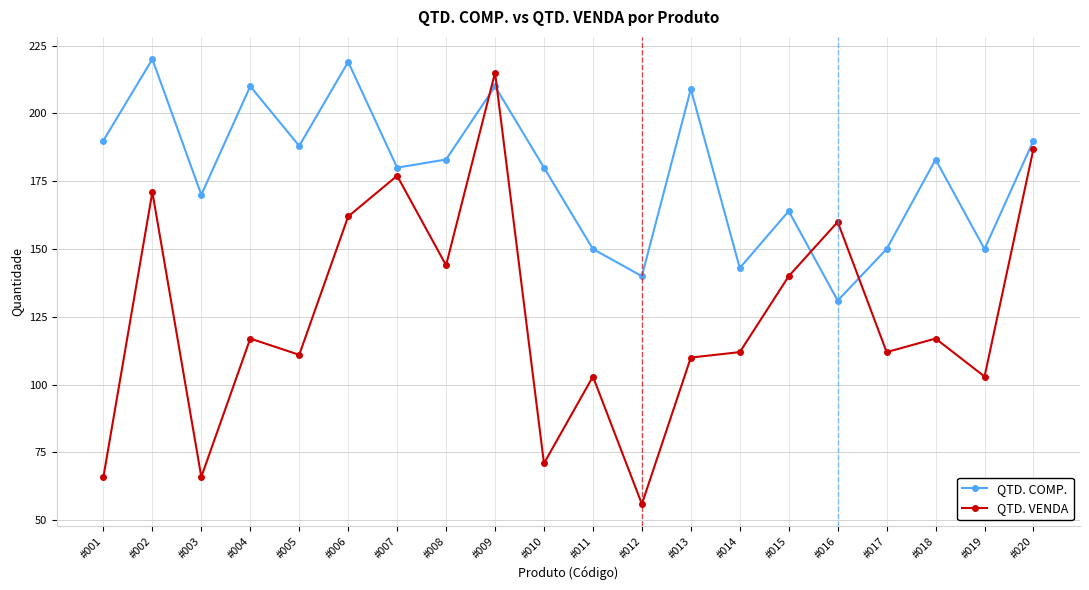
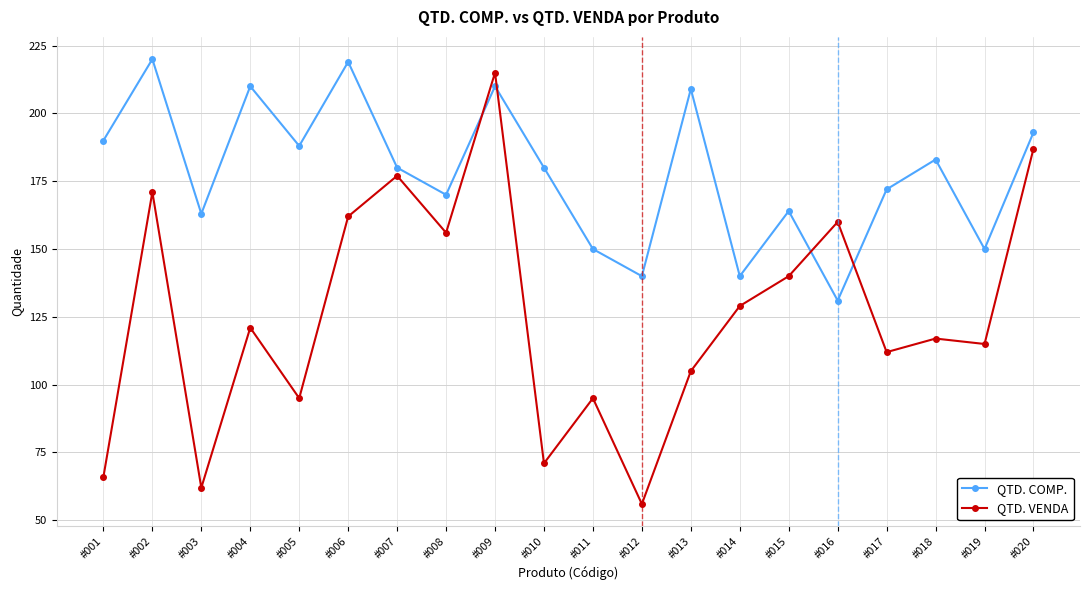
QTD. COMP., #003: 170 -> 163
QTD. VENDA, #003: 66 -> 62
QTD. VENDA, #004: 117 -> 121
QTD. VENDA, #005: 111 -> 95
QTD. COMP., #008: 183 -> 170
QTD. VENDA, #008: 144 -> 156
QTD. VENDA, #011: 103 -> 95
QTD. VENDA, #013: 110 -> 105
QTD. COMP., #014: 143 -> 140
QTD. VENDA, #014: 112 -> 129
QTD. COMP., #017: 150 -> 172
QTD. VENDA, #019: 103 -> 115
QTD. COMP., #020: 190 -> 193
